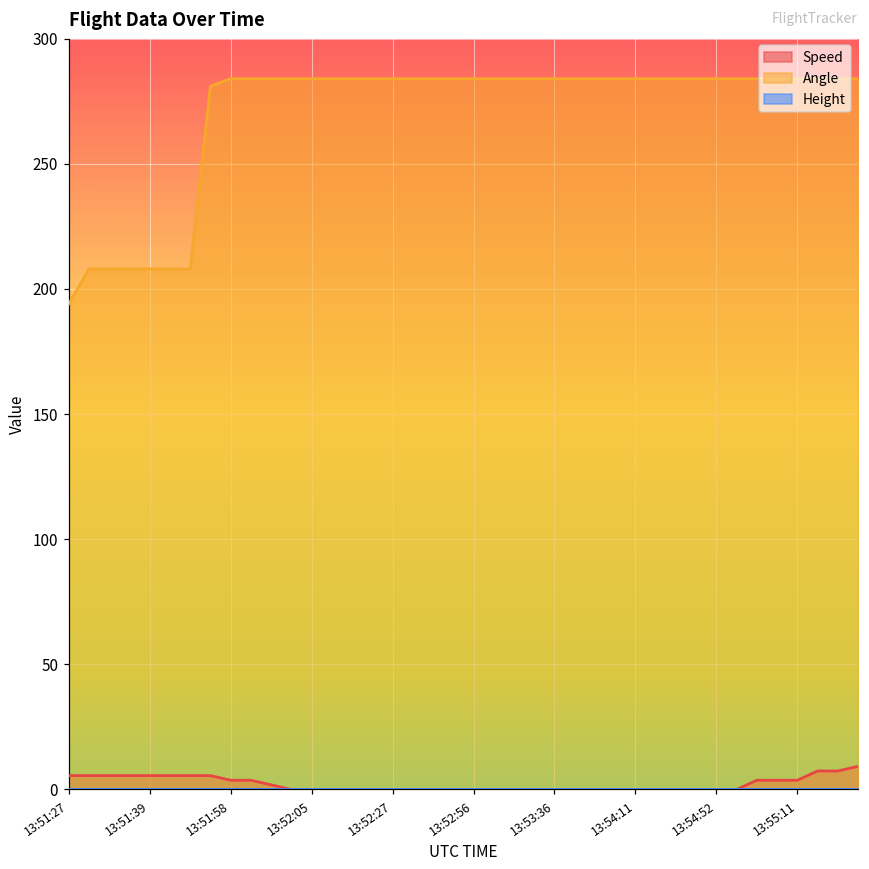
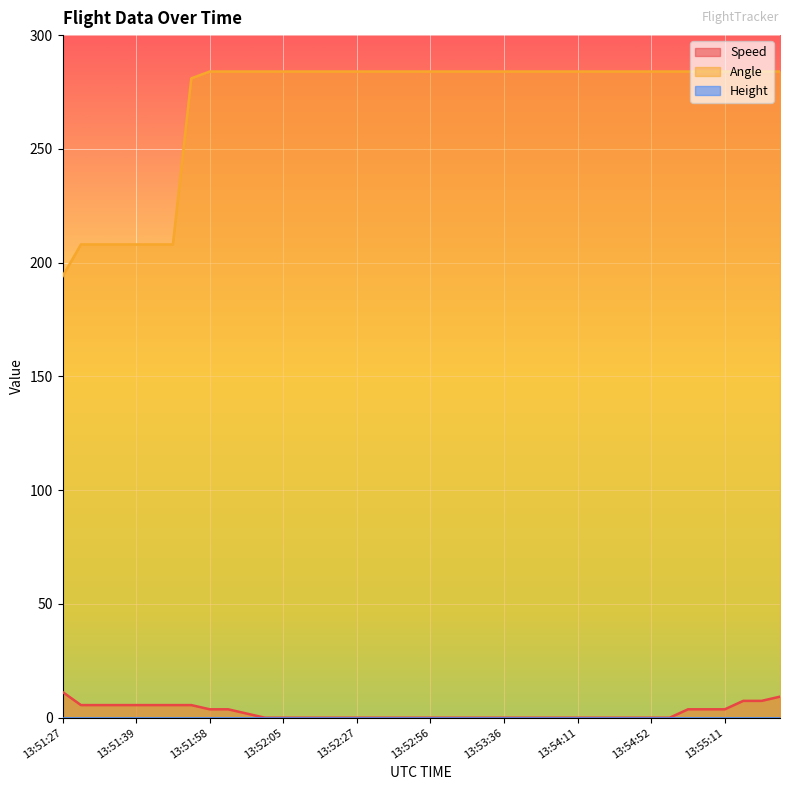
Speed, 13:51:27: 6 -> 11
